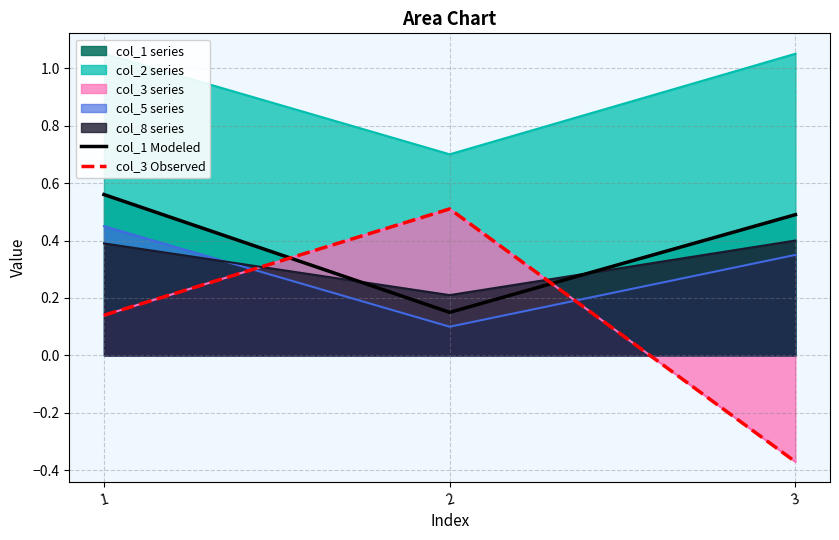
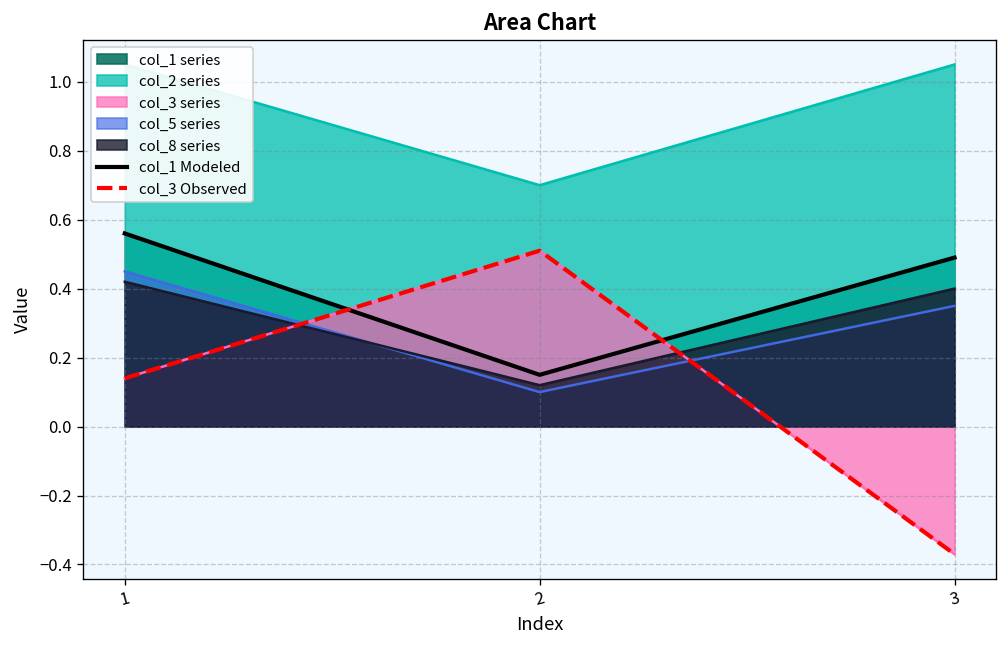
col_8 series, 1: 0.39 -> 0.42
col_8 series, 2: 0.21 -> 0.12
